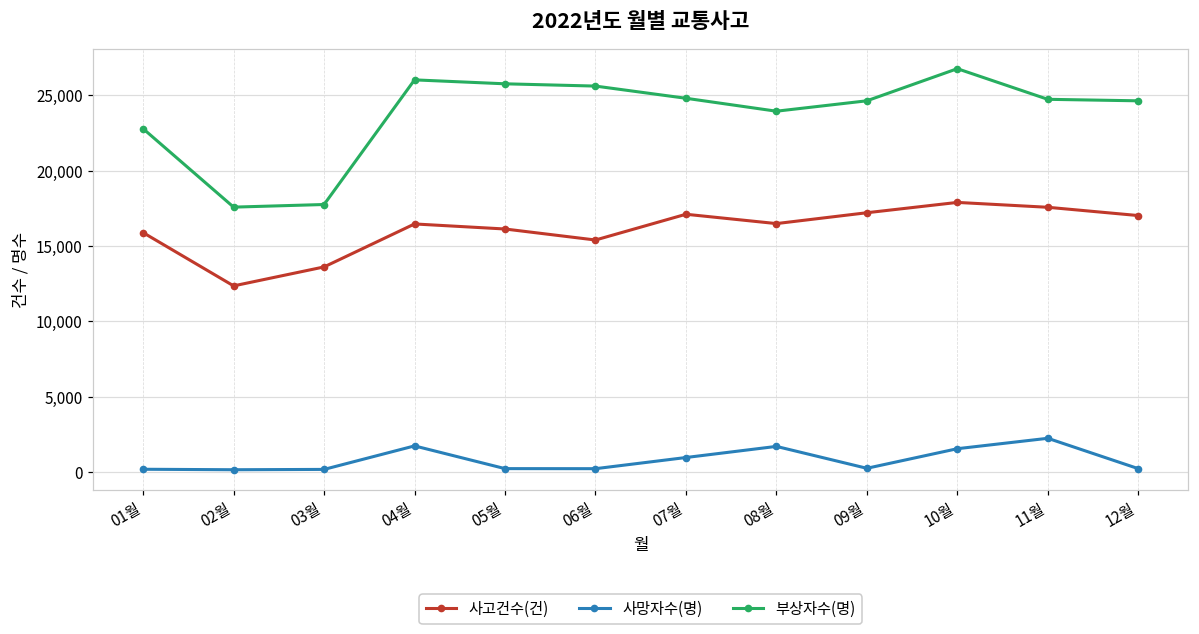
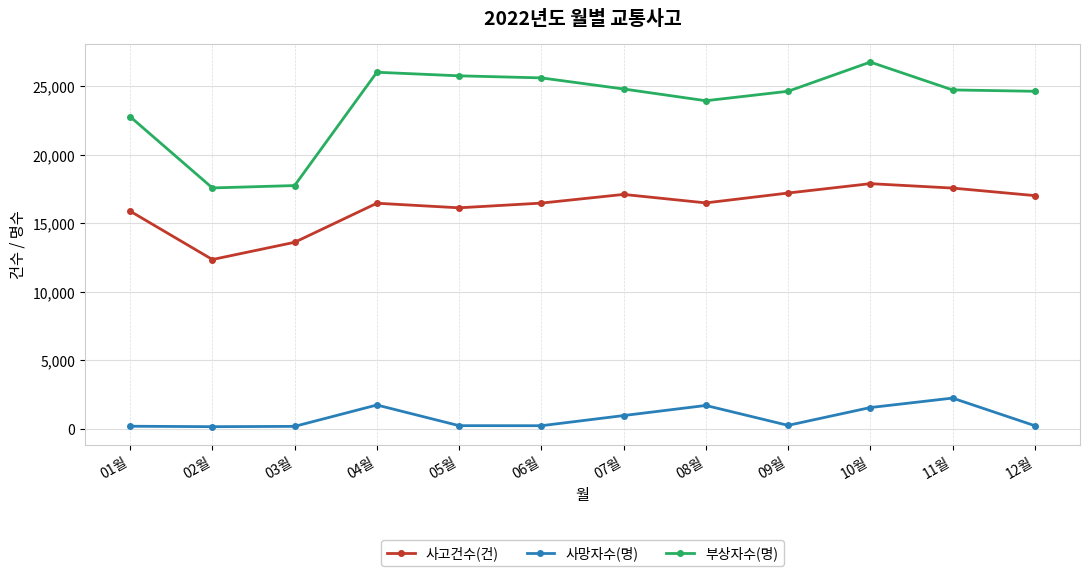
사고건수(건), 06월: 15,400 -> 16,500
